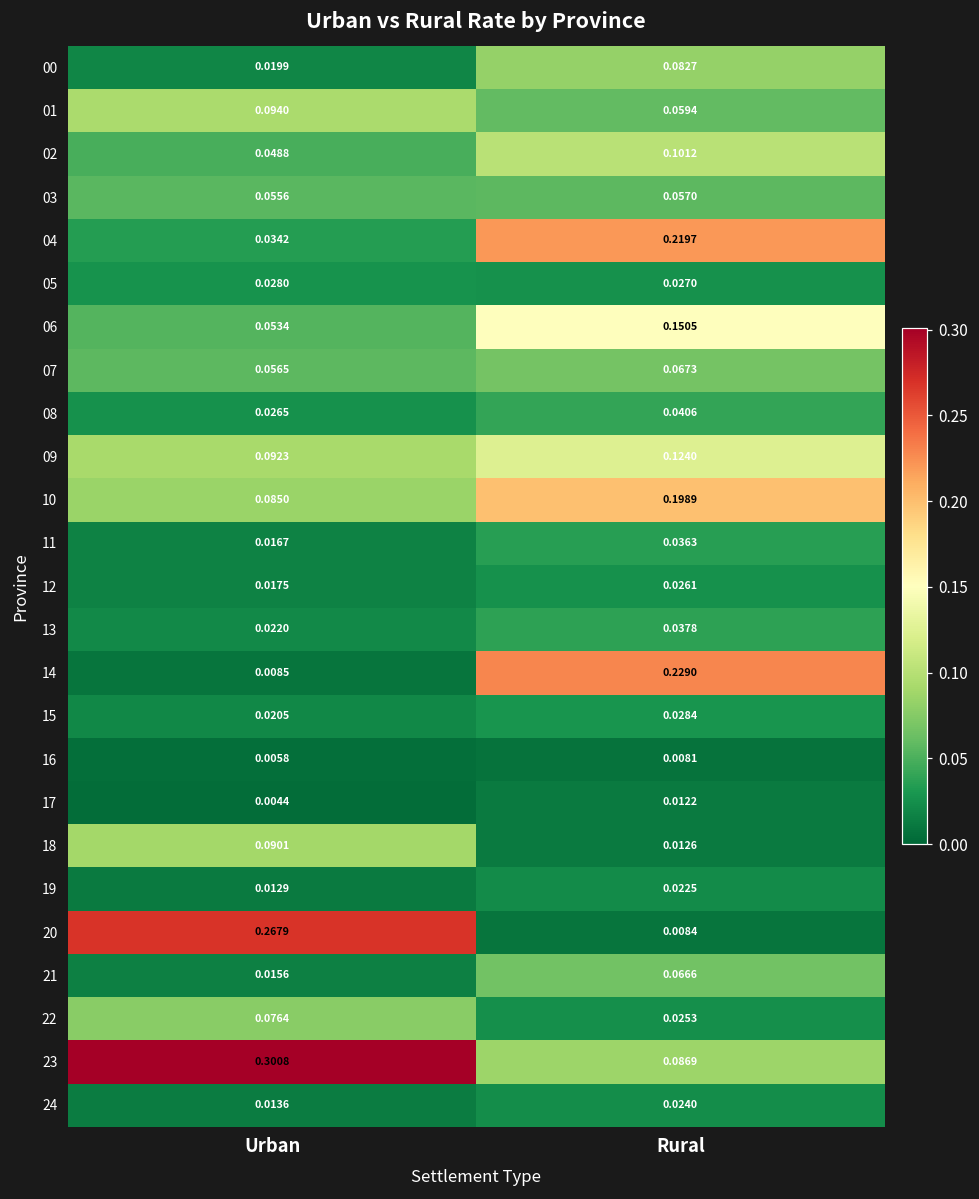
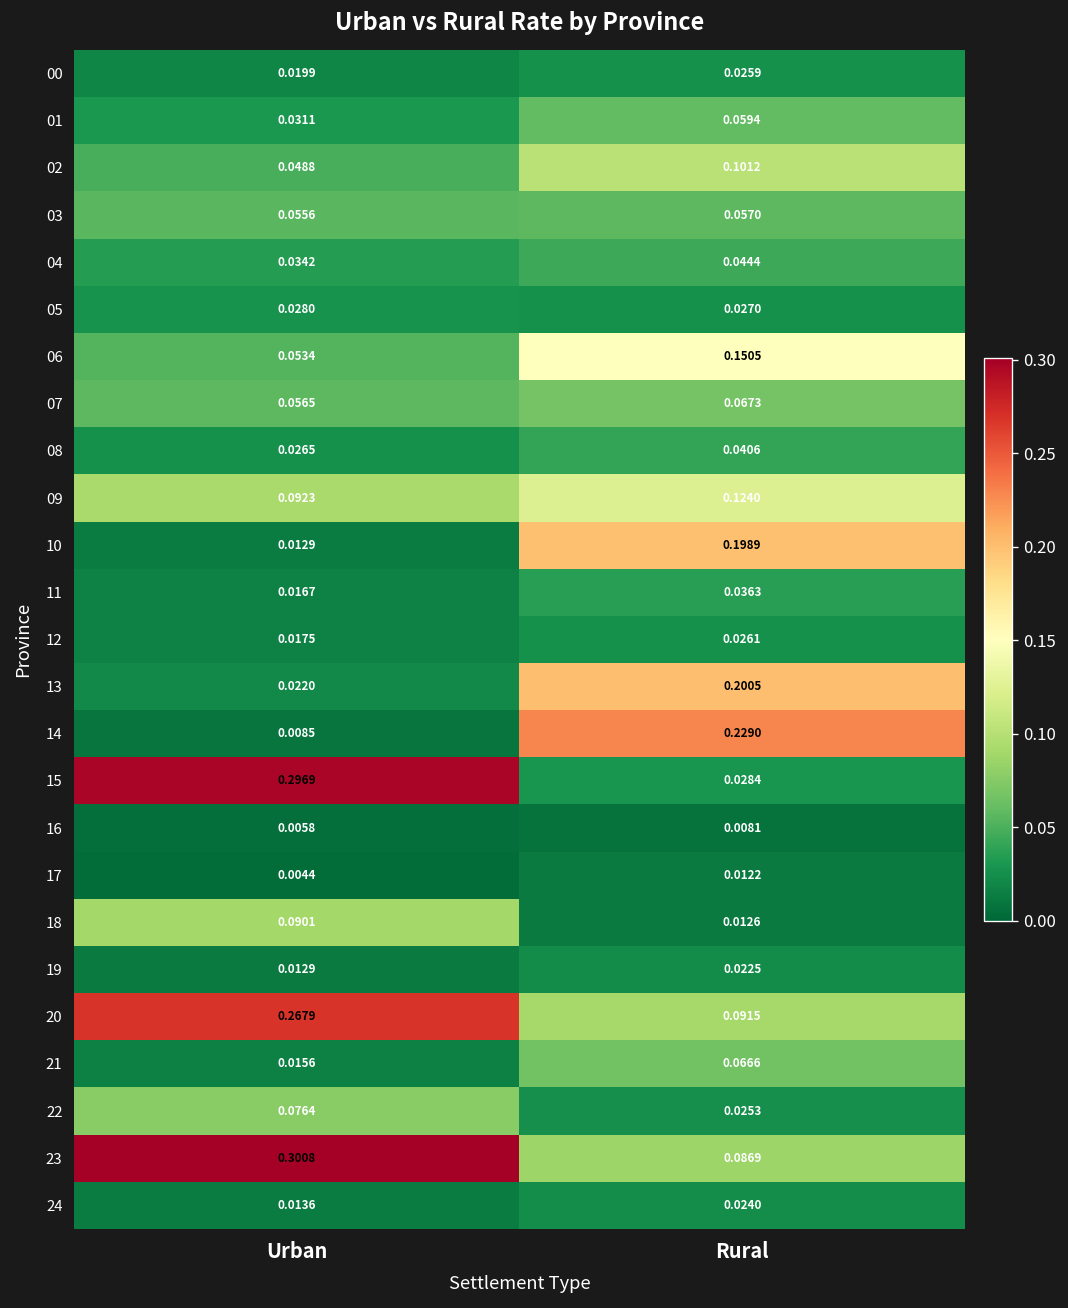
00, Rural: 0.0827 -> 0.0259
01, Urban: 0.0940 -> 0.0311
04, Rural: 0.2197 -> 0.0444
10, Urban: 0.0850 -> 0.0129
13, Rural: 0.0378 -> 0.2005
15, Urban: 0.0205 -> 0.2969
20, Rural: 0.0084 -> 0.0915
